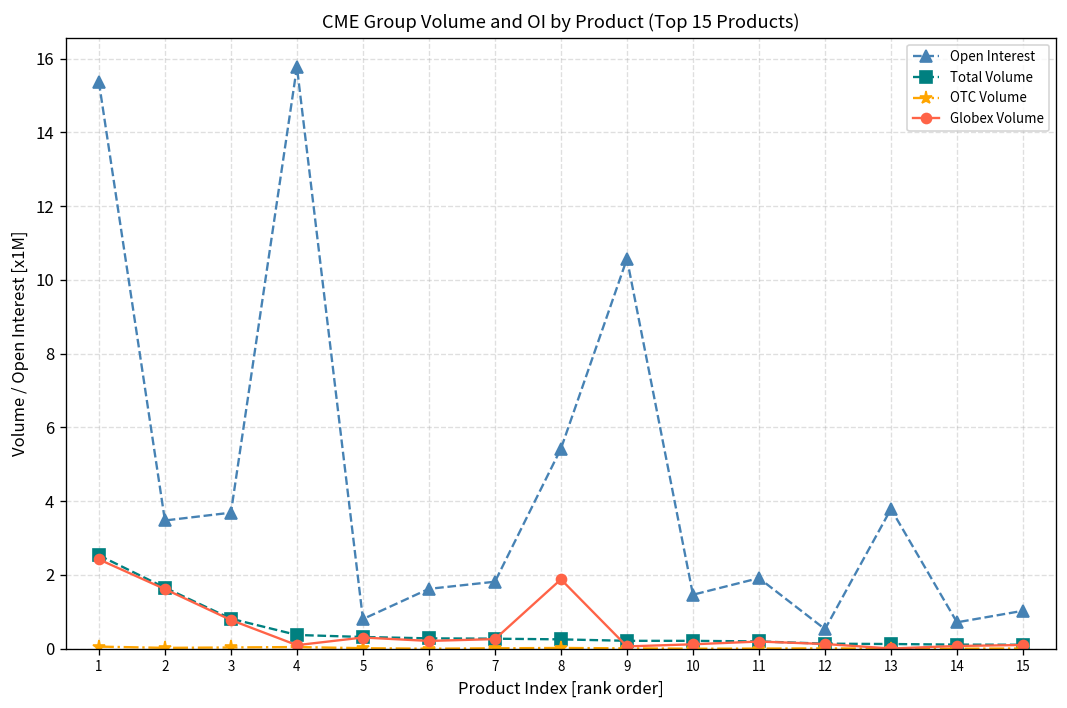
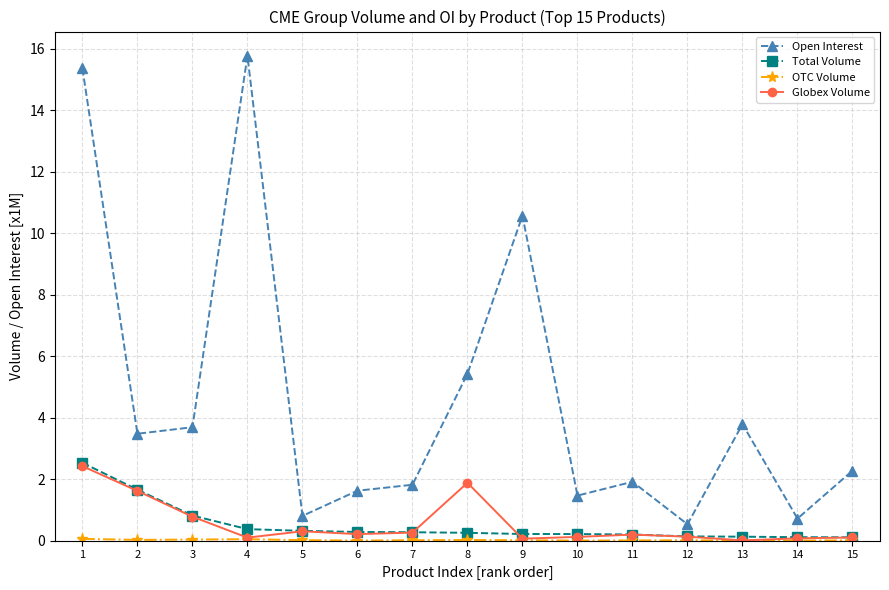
Open Interest, 15: 1.0 -> 2.3
